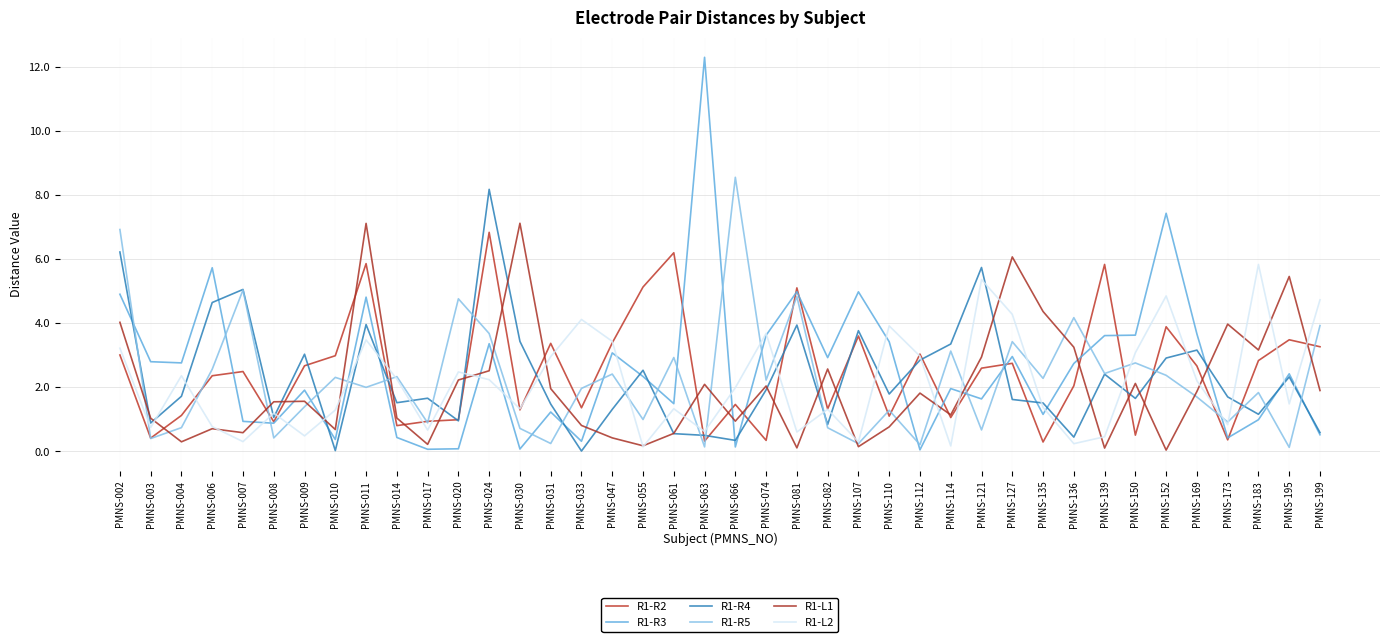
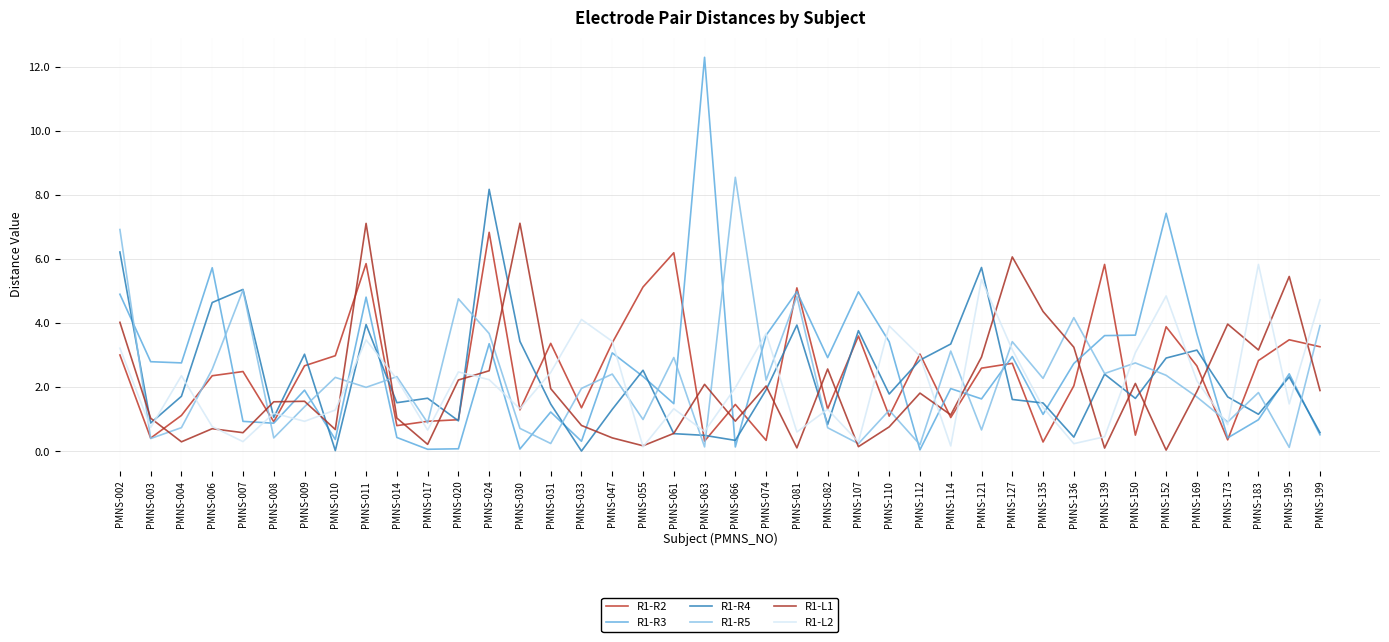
R1-L2, PMNS-009: 0.5 -> 0.9
R1-L2, PMNS-031: 3.0 -> 2.5
R1-L2, PMNS-127: 4.3 -> 3.2
